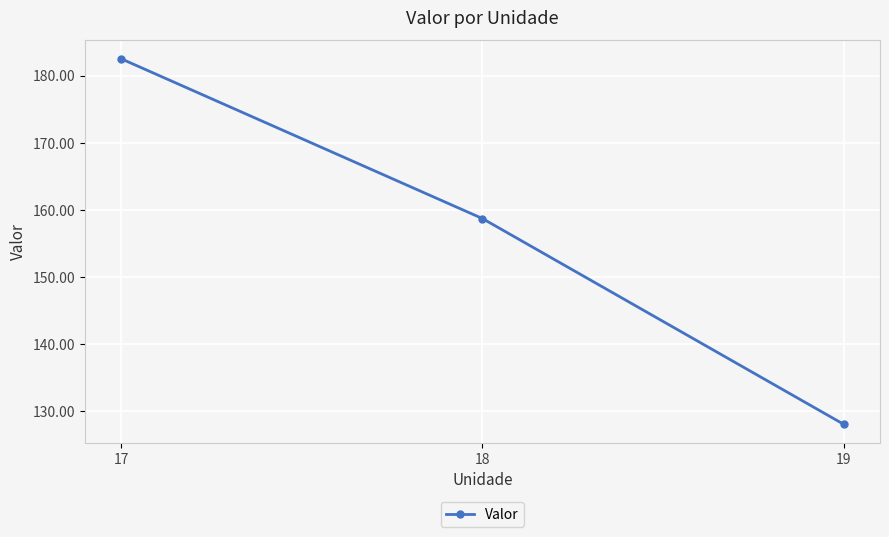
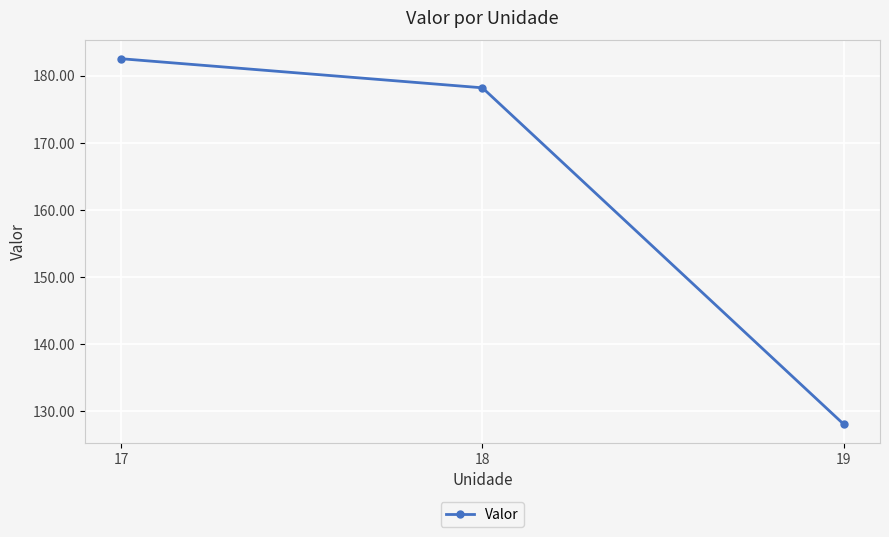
18: 159 -> 178
